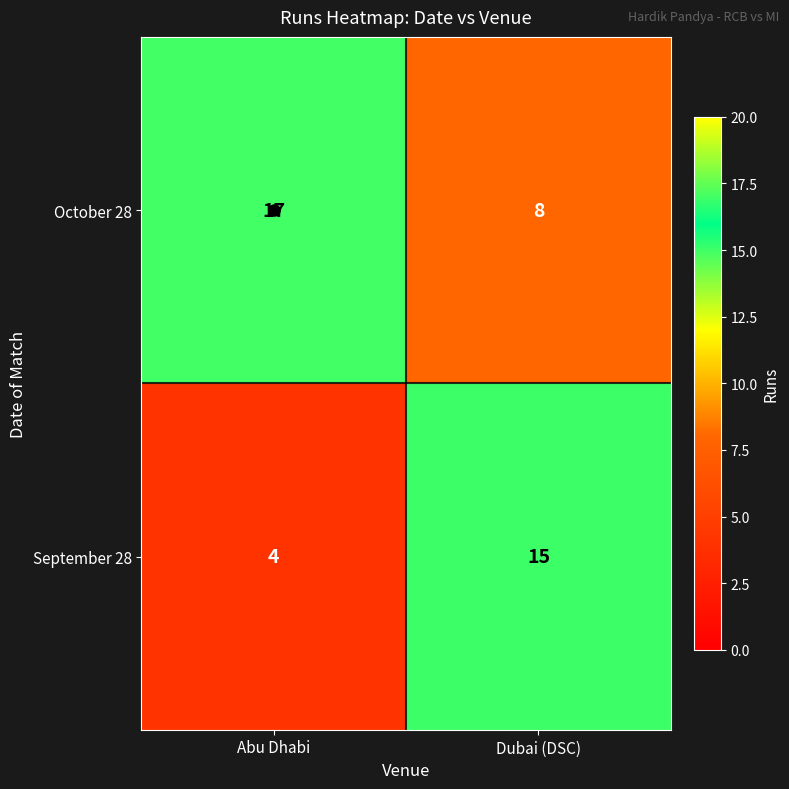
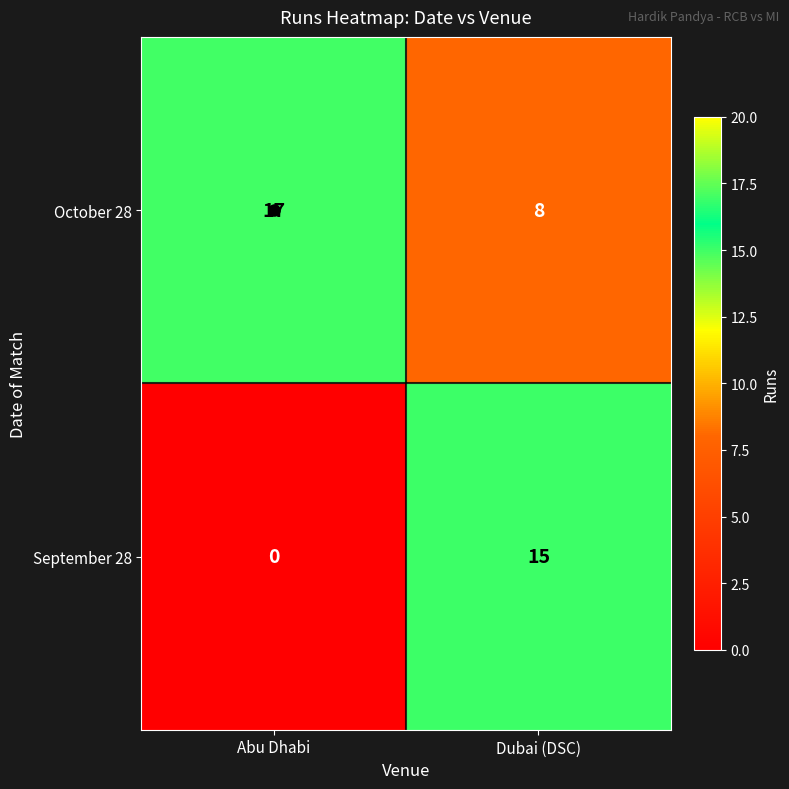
September 28, Abu Dhabi: 4 -> 0
